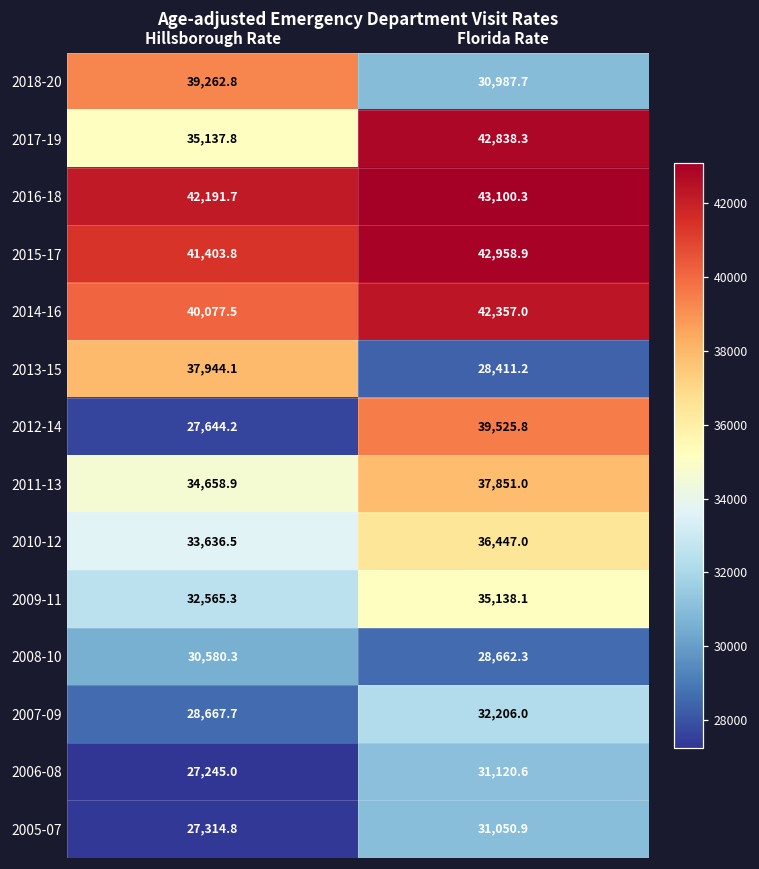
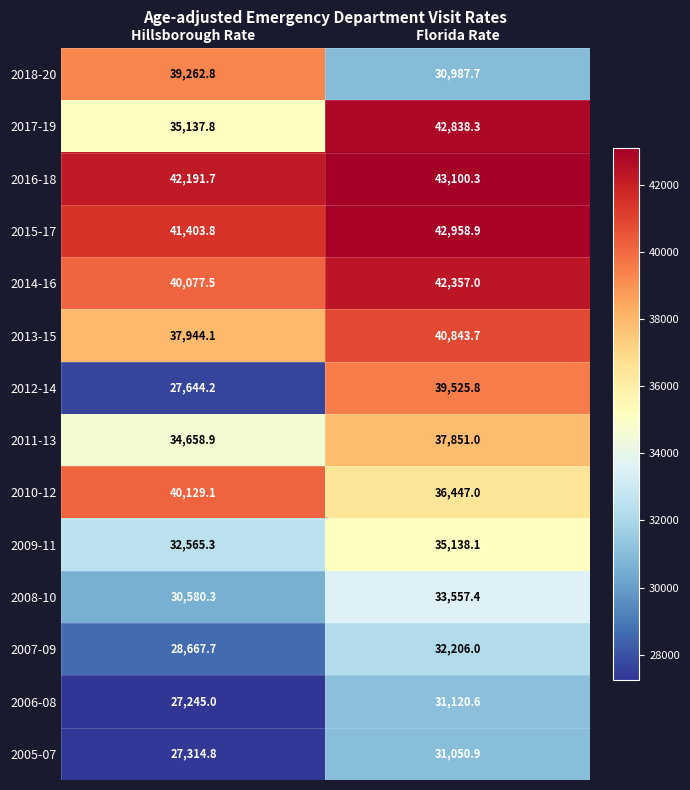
2013-15, Florida Rate: 28,411.2 -> 40,843.7
2010-12, Hillsborough Rate: 33,636.5 -> 40,129.1
2008-10, Florida Rate: 28,662.3 -> 33,557.4
